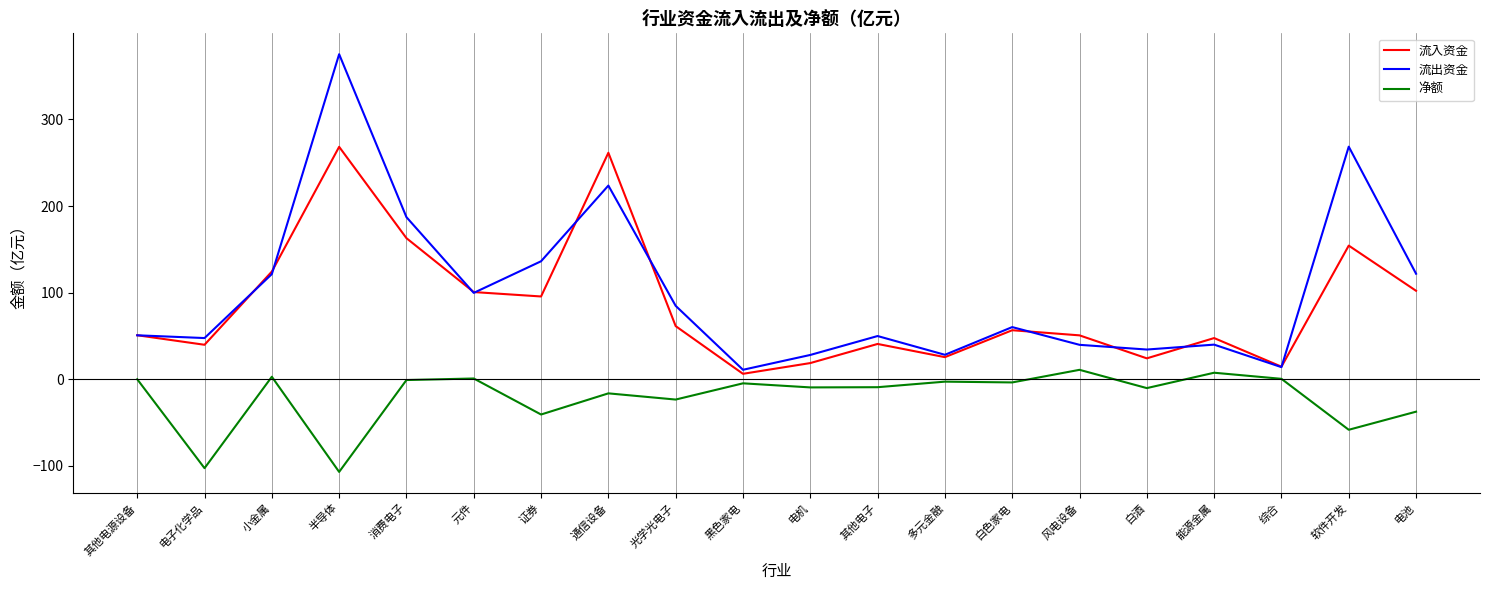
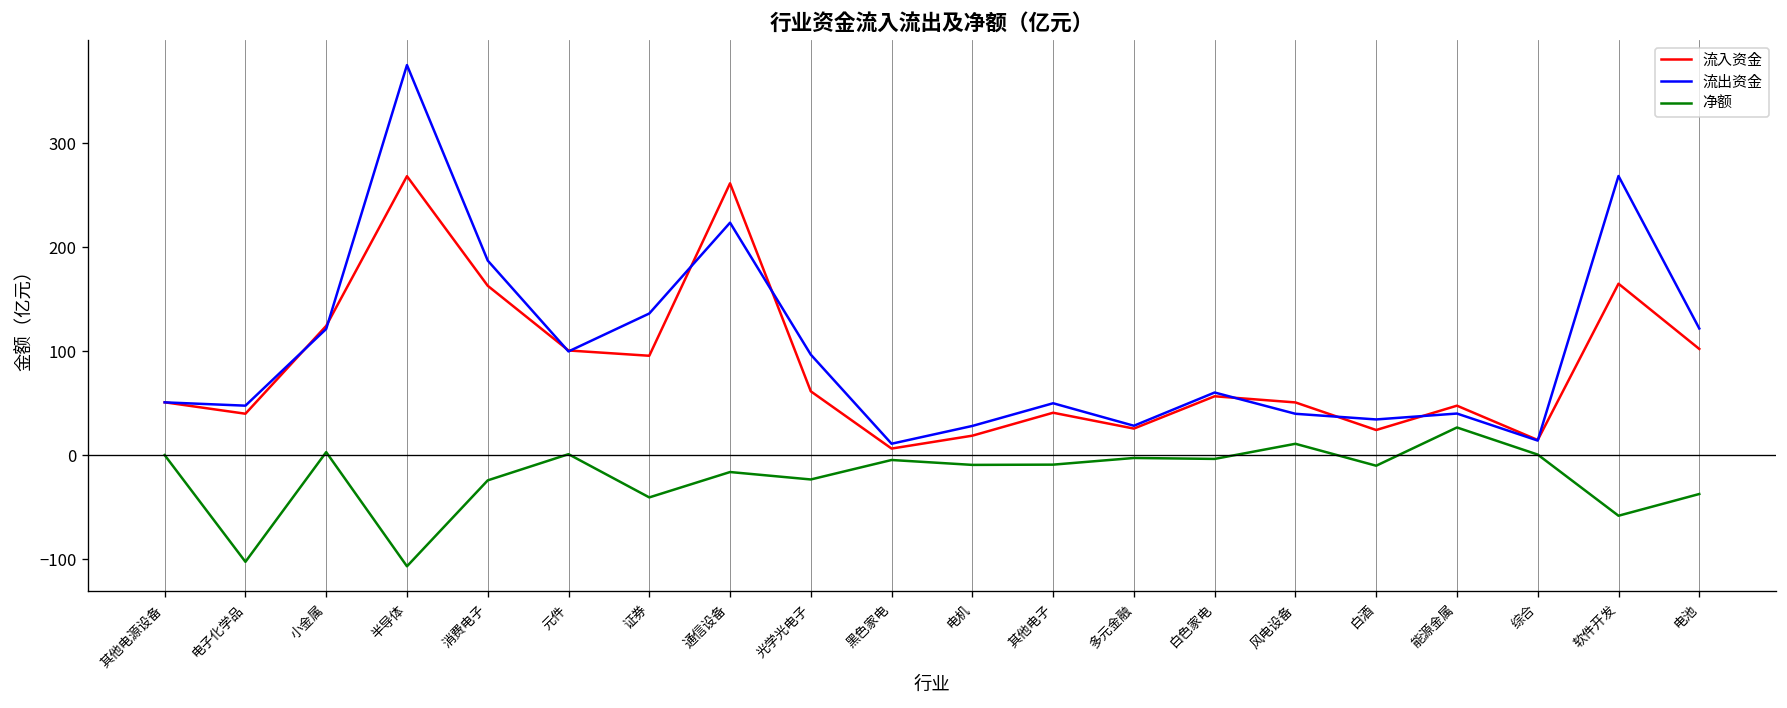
净额, 消费电子: 0 -> -20
流出资金, 光学光电子: 80 -> 100
净额, 能源金属: 10 -> 30
流入资金, 软件开发: 150 -> 160
